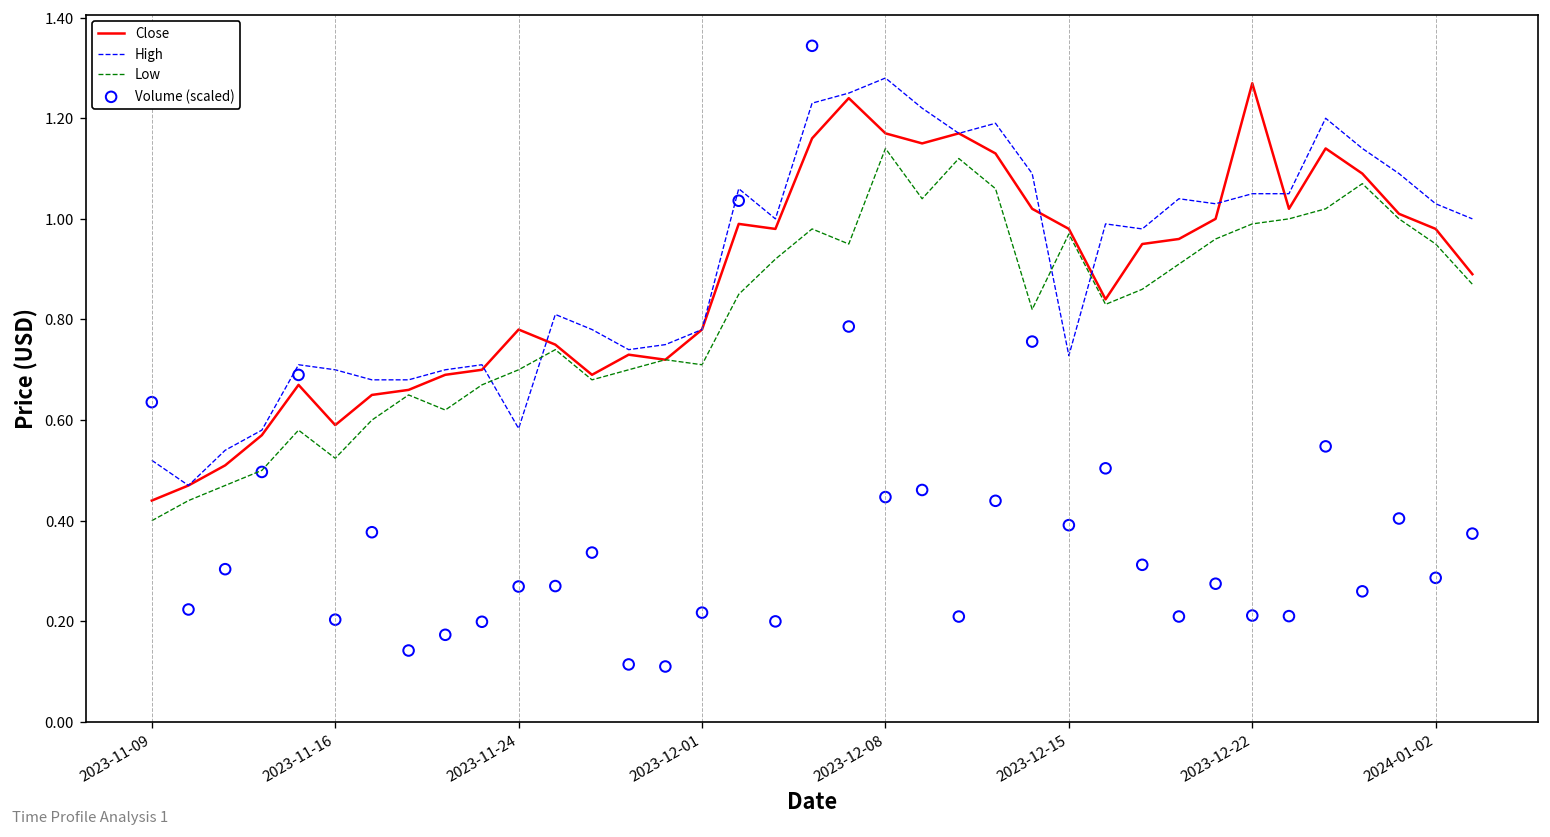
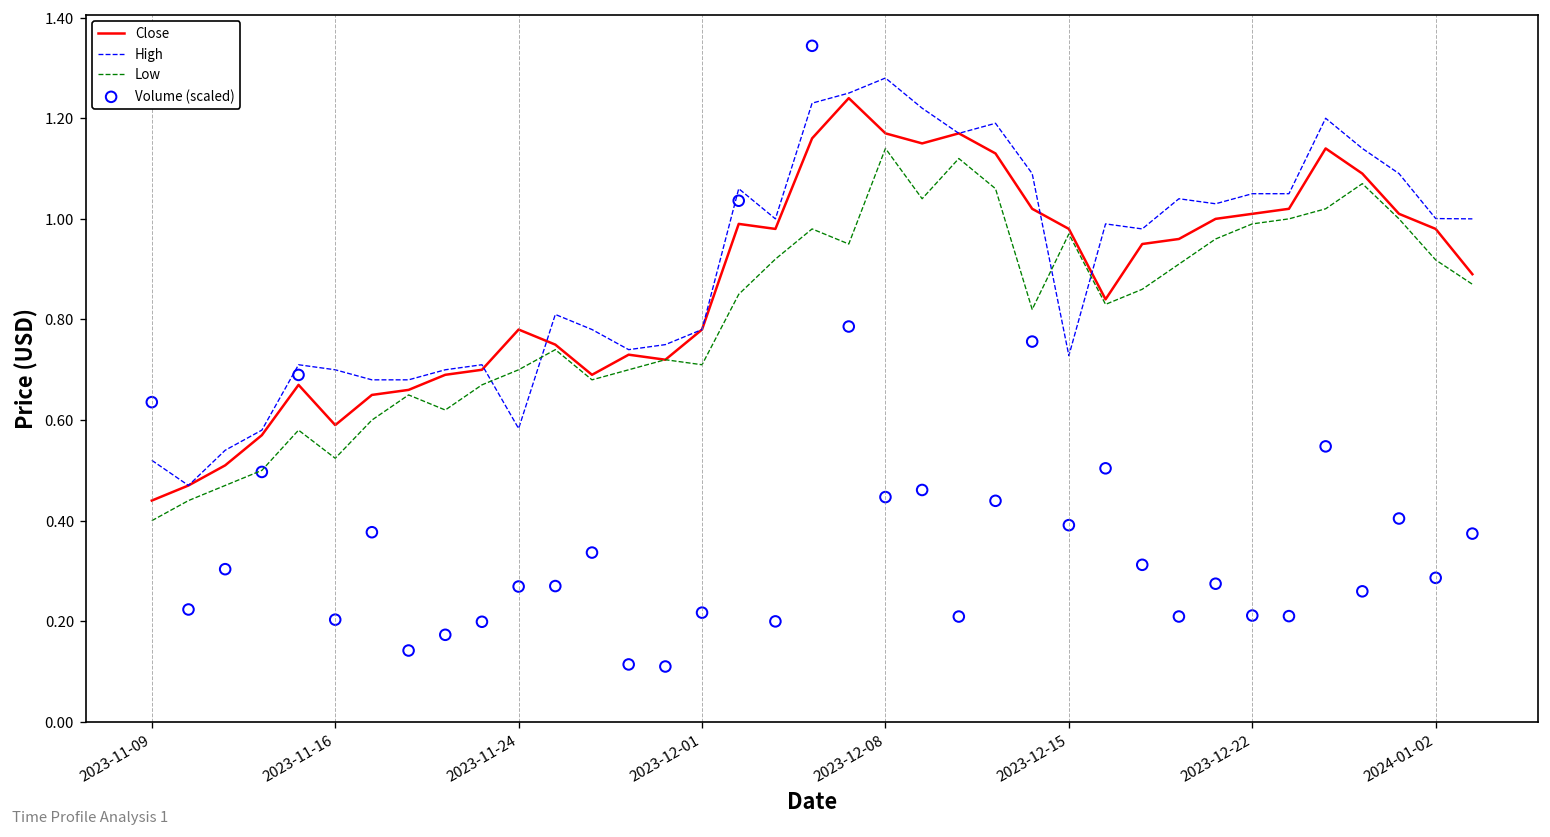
Close, 2023-12-22: 1.27 -> 1.01
High, 2024-01-02: 1.03 -> 1.00
Low, 2024-01-02: 0.95 -> 0.92
